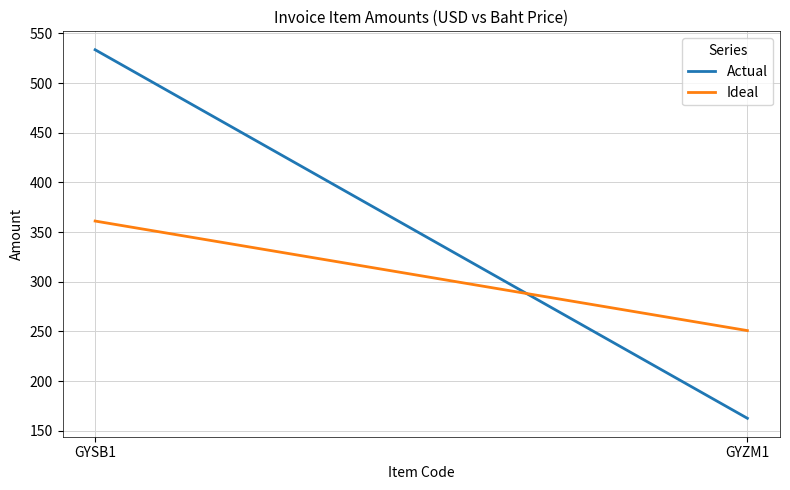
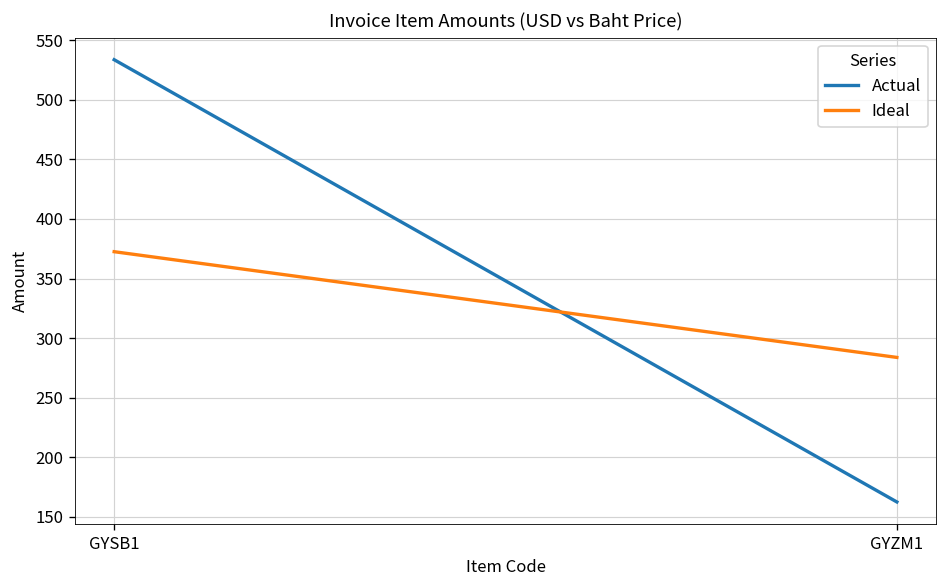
Ideal, GYSB1: 360 -> 370
Ideal, GYZM1: 250 -> 280
